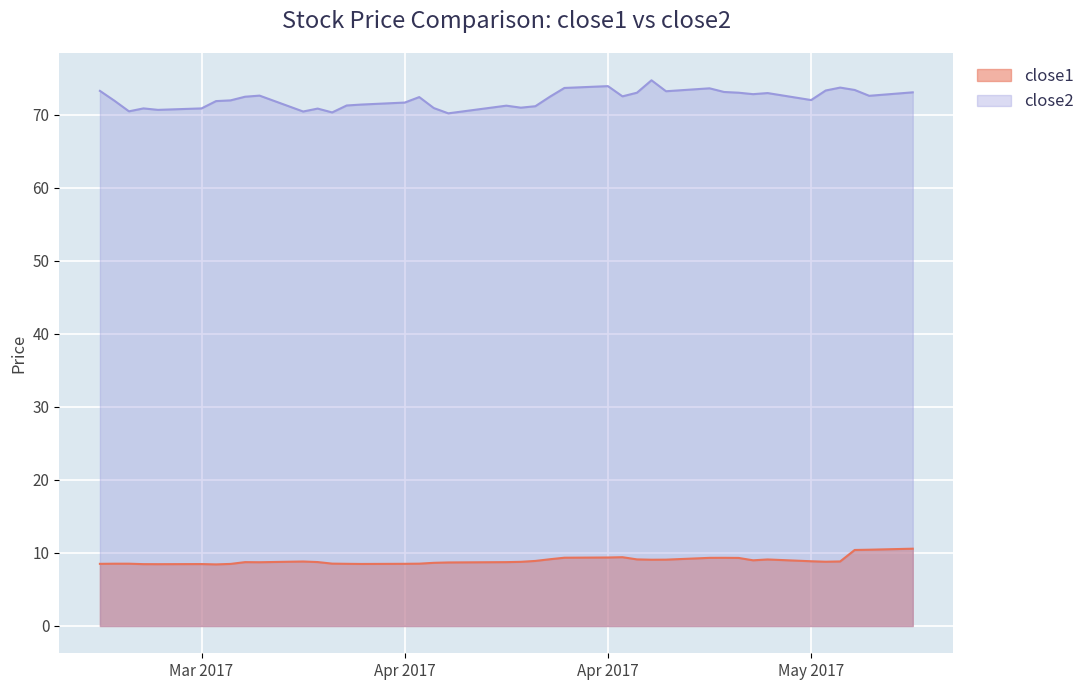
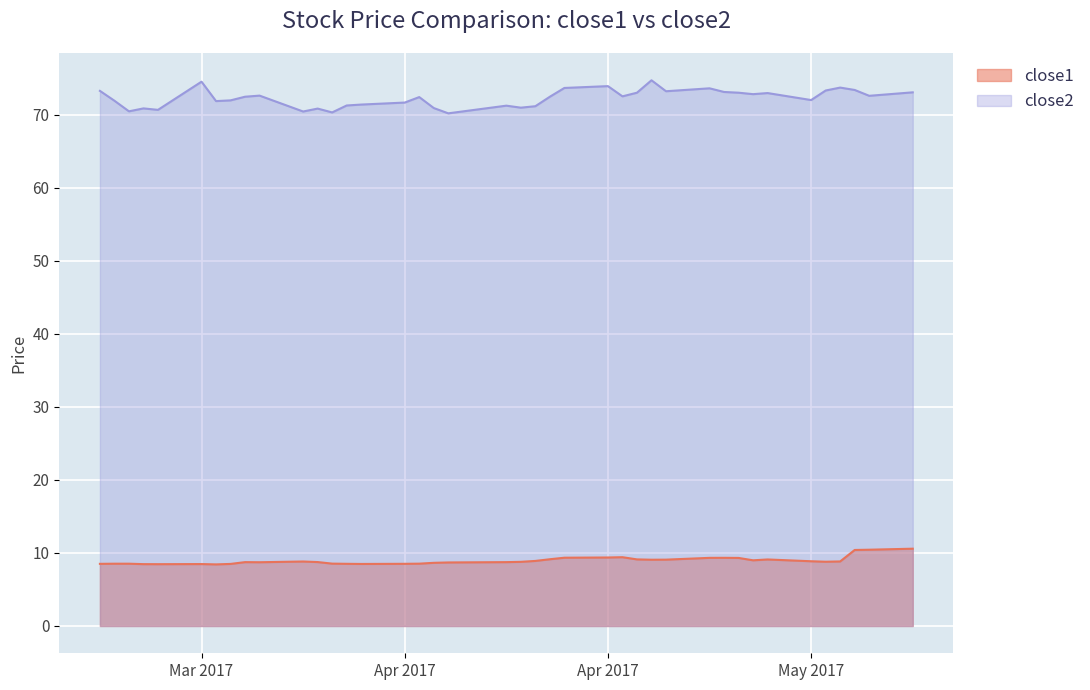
close2, Mar 2017: 71 -> 75
